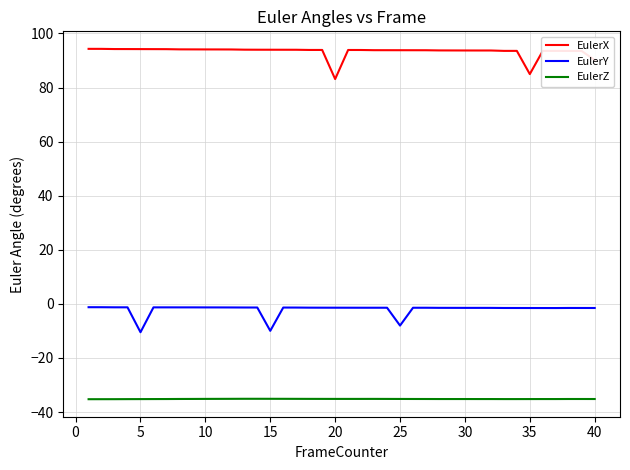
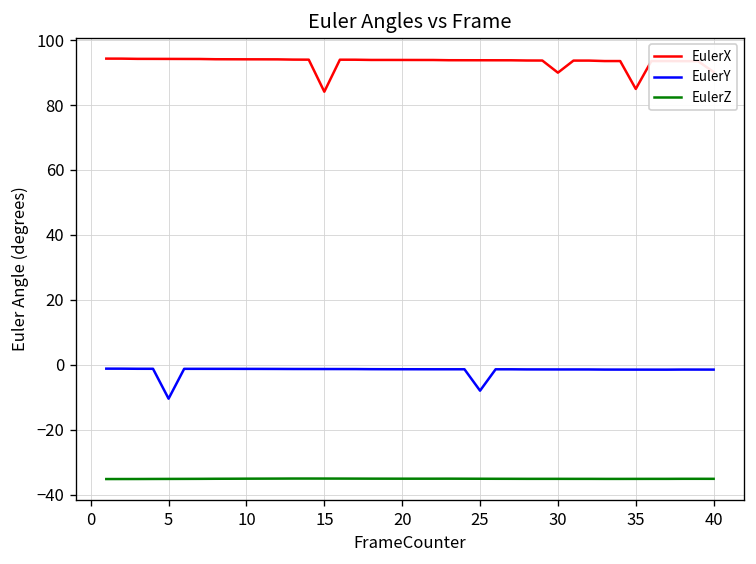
EulerX, 15: 94 -> 84
EulerY, 15: -10 -> -1
EulerX, 20: 83 -> 94
EulerX, 30: 94 -> 90
